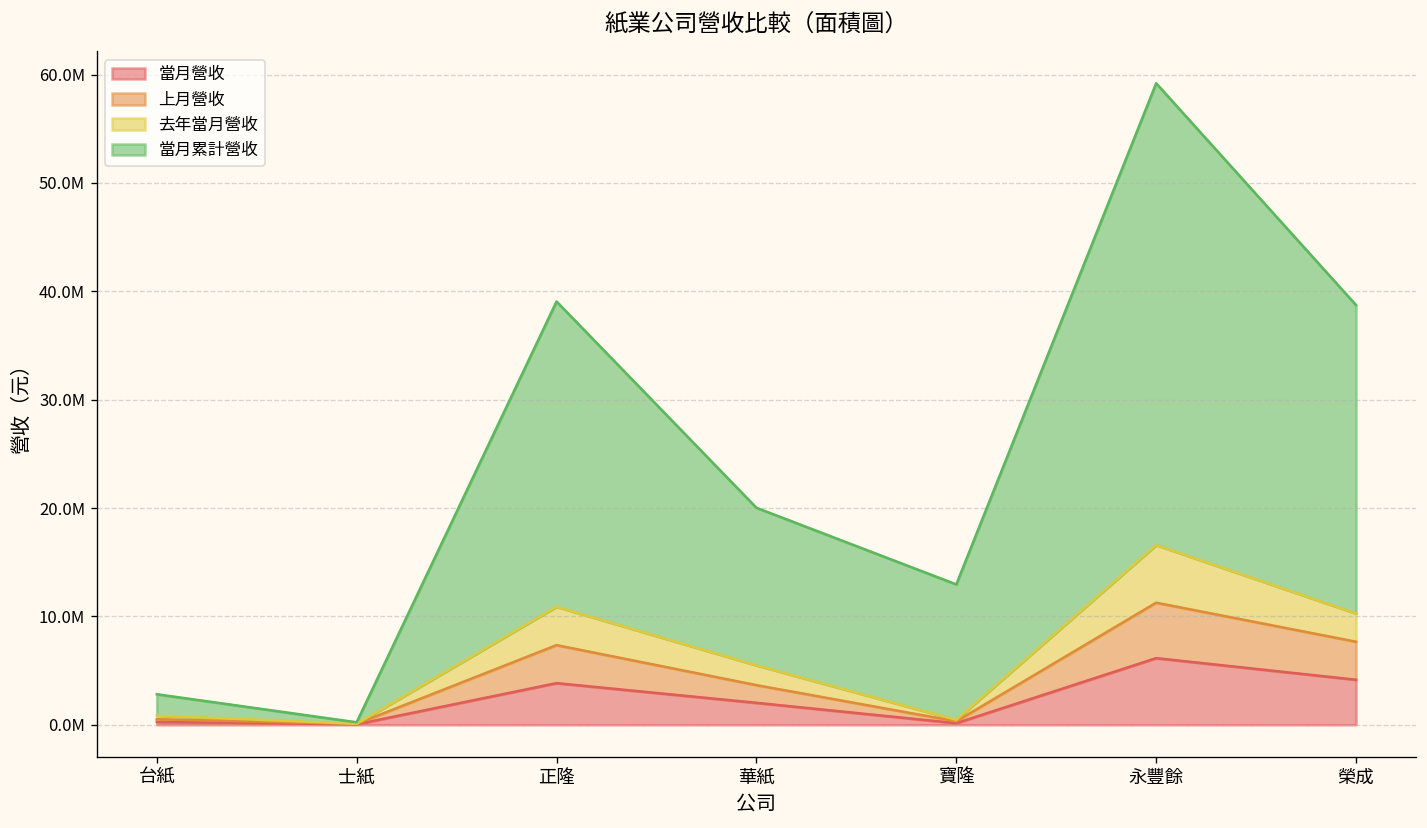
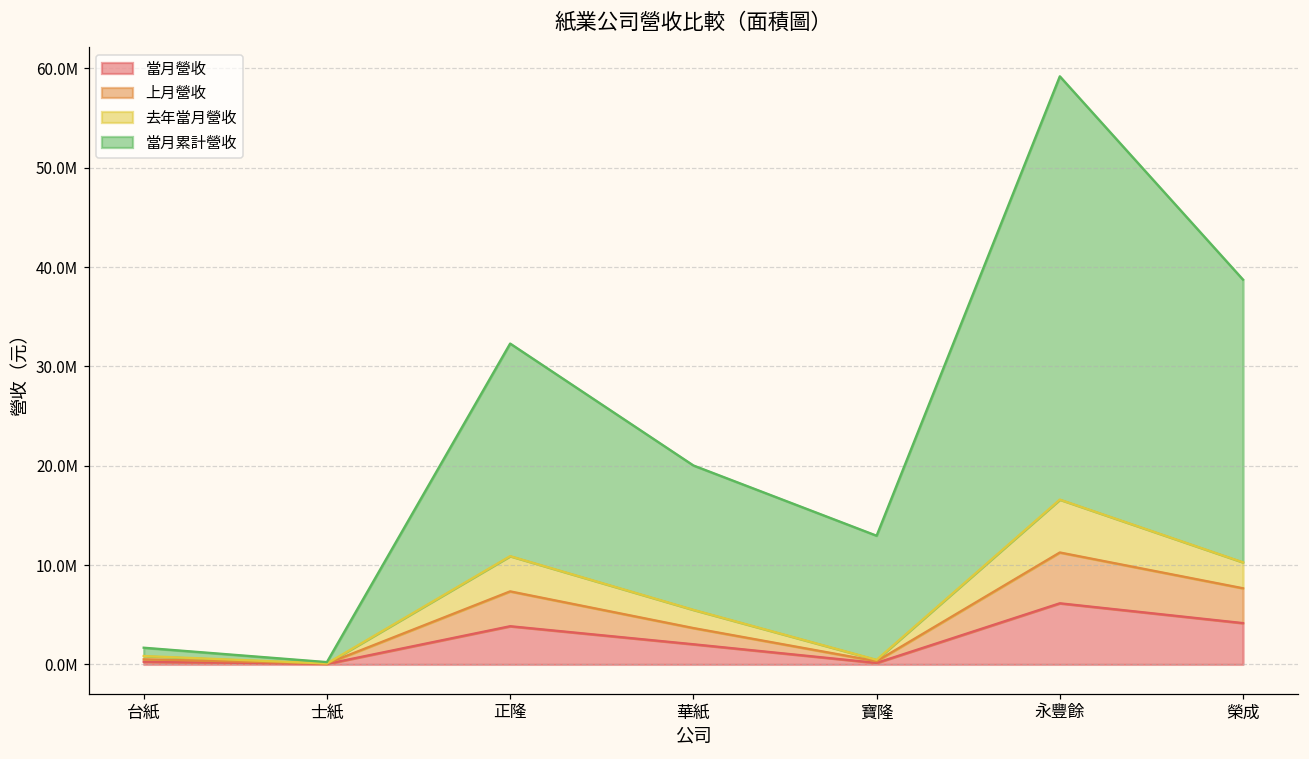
當月累計營收, 台紙: 2000000 -> 1000000
當月累計營收, 正隆: 28000000 -> 21000000
